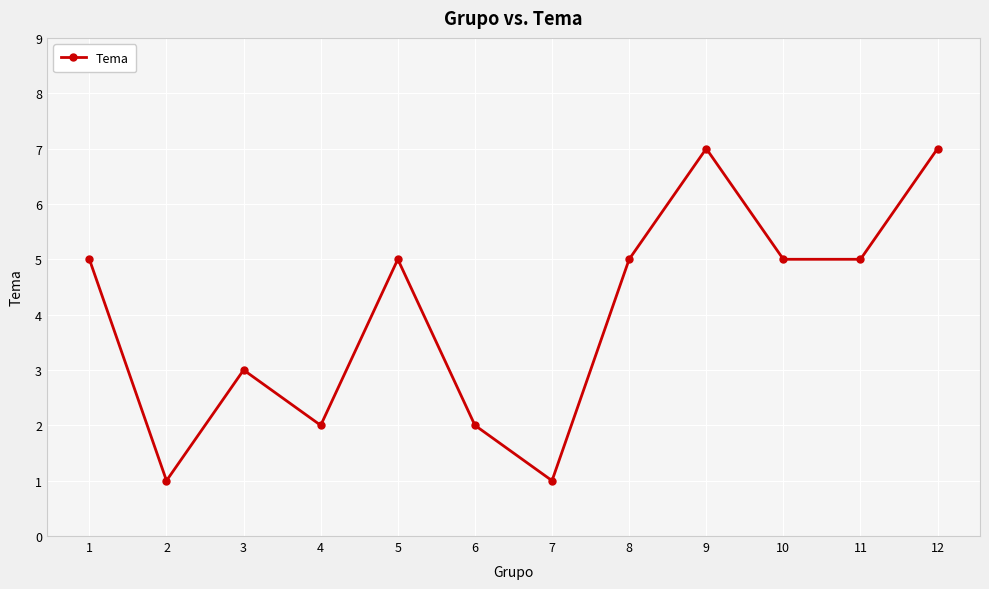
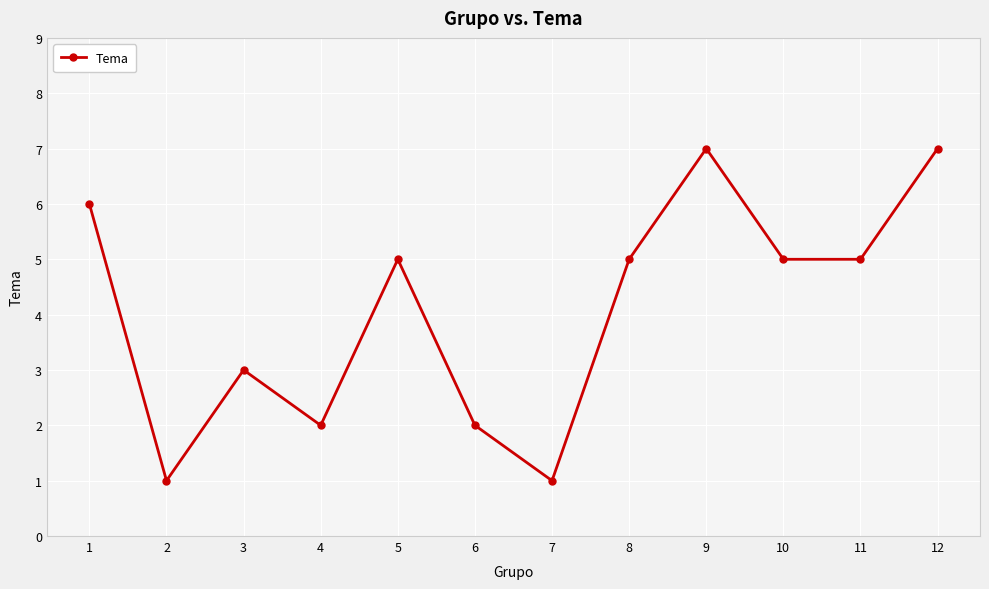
1: 5 -> 6
